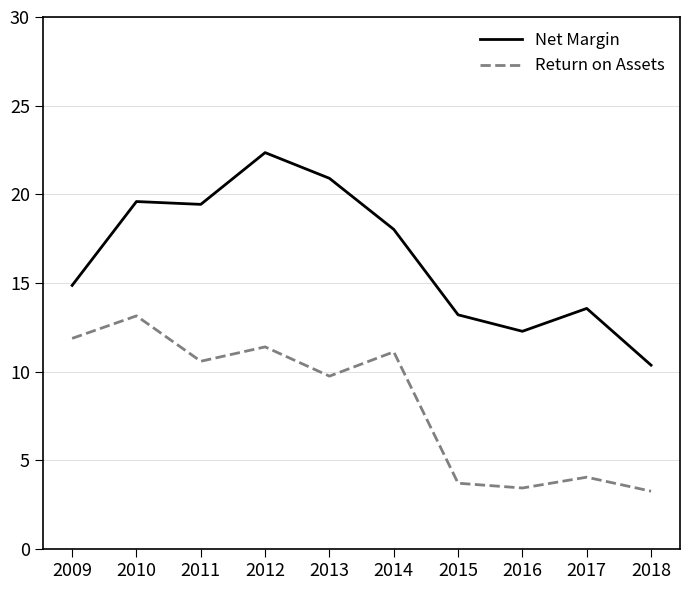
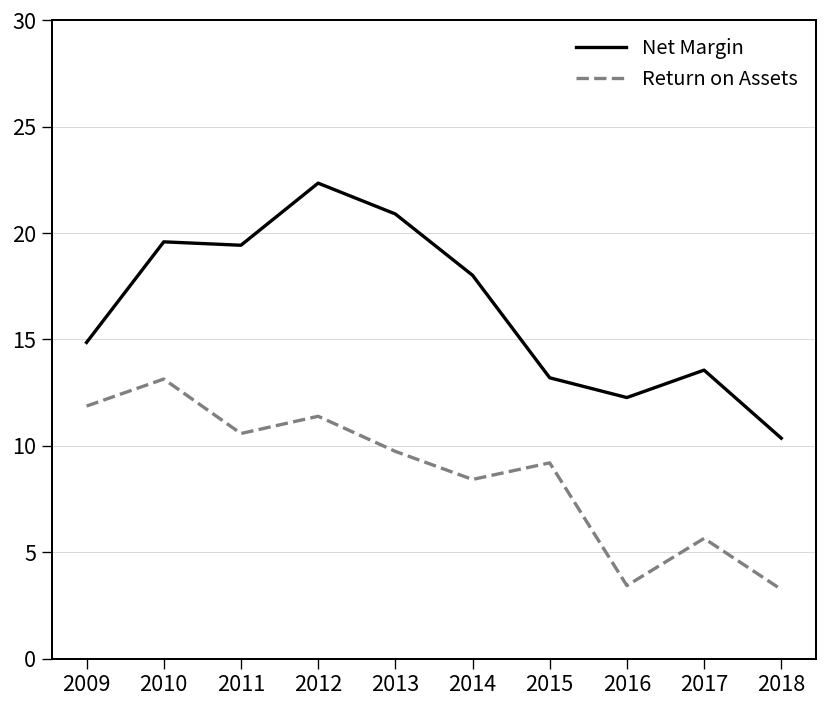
Return on Assets, 2014: 11.1 -> 8.4
Return on Assets, 2015: 3.7 -> 9.2
Return on Assets, 2017: 4.0 -> 5.7
